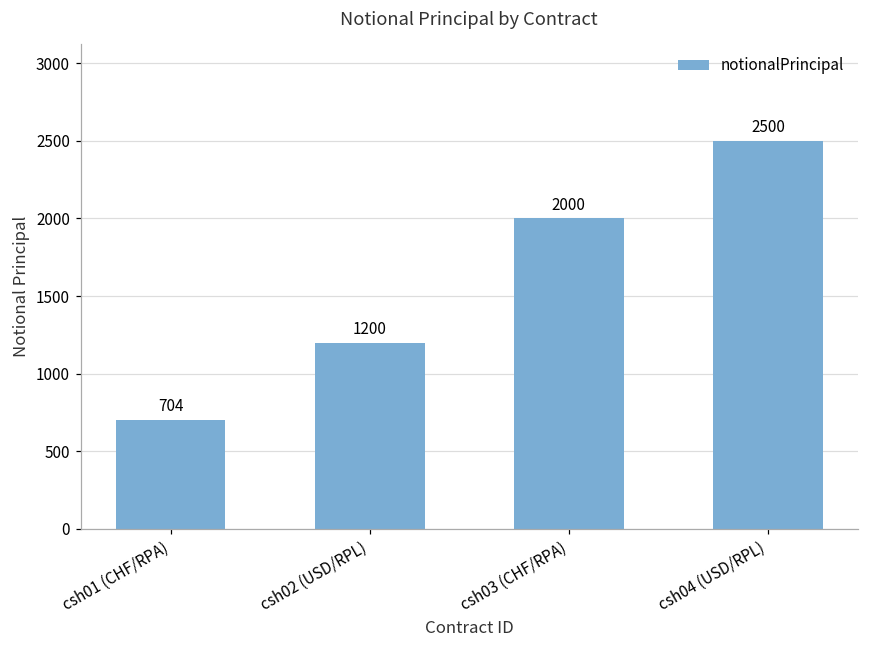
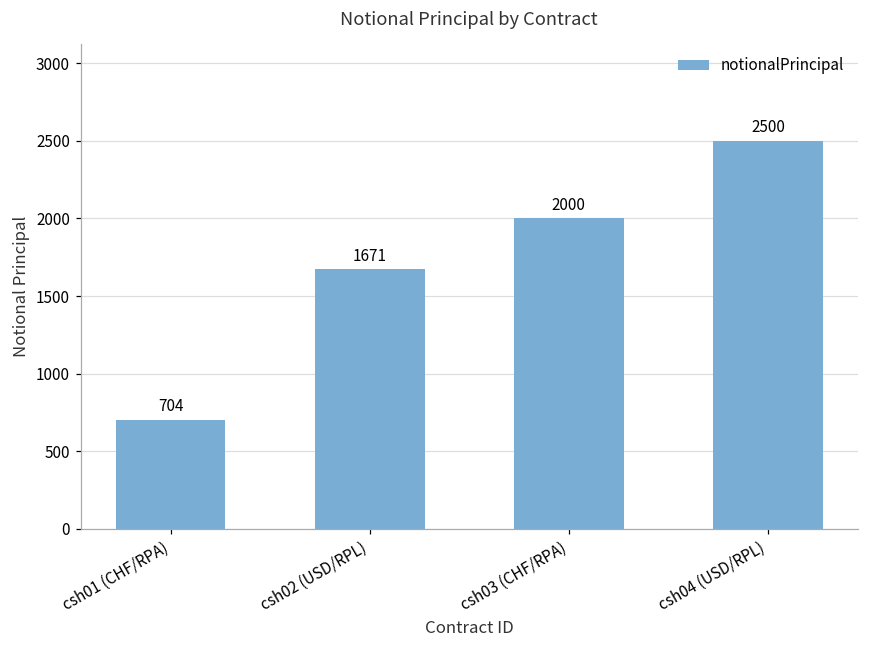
csh02 (USD/RPL): 1200 -> 1671
